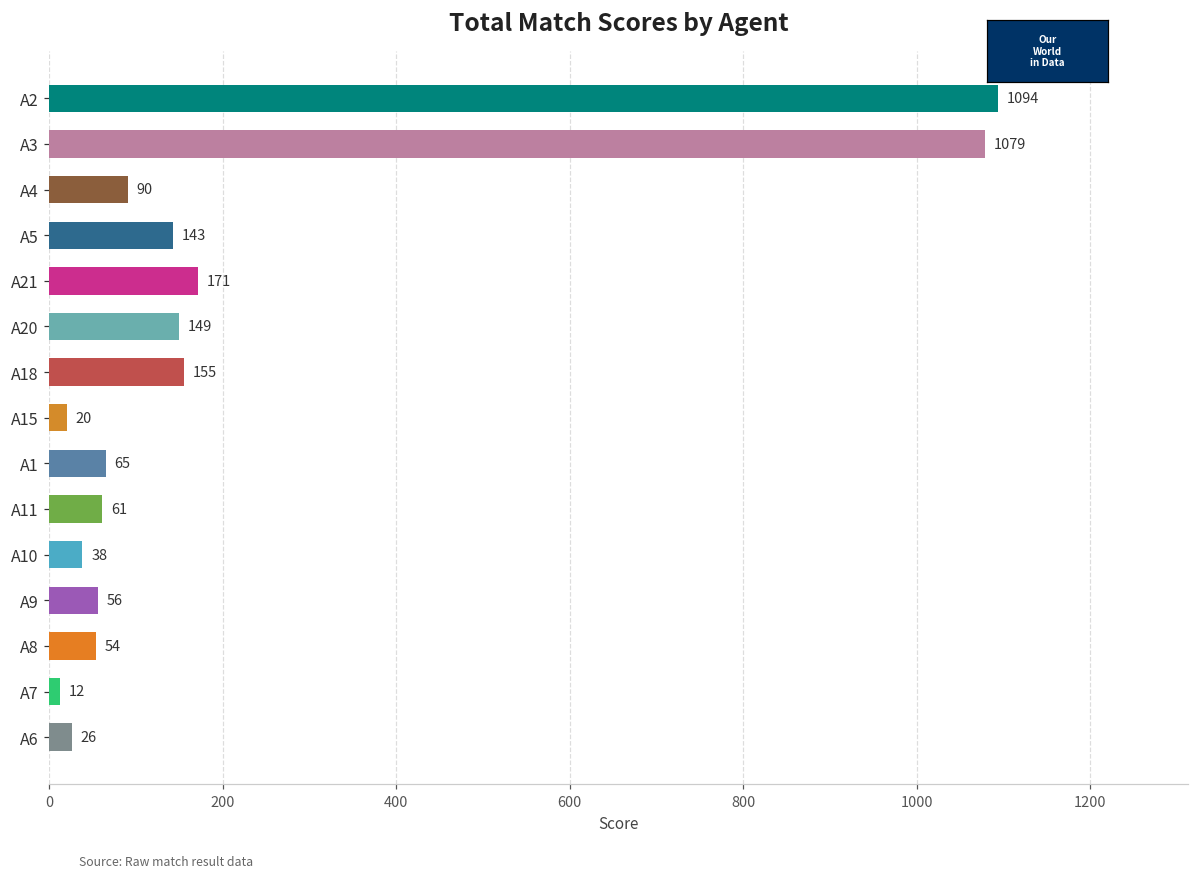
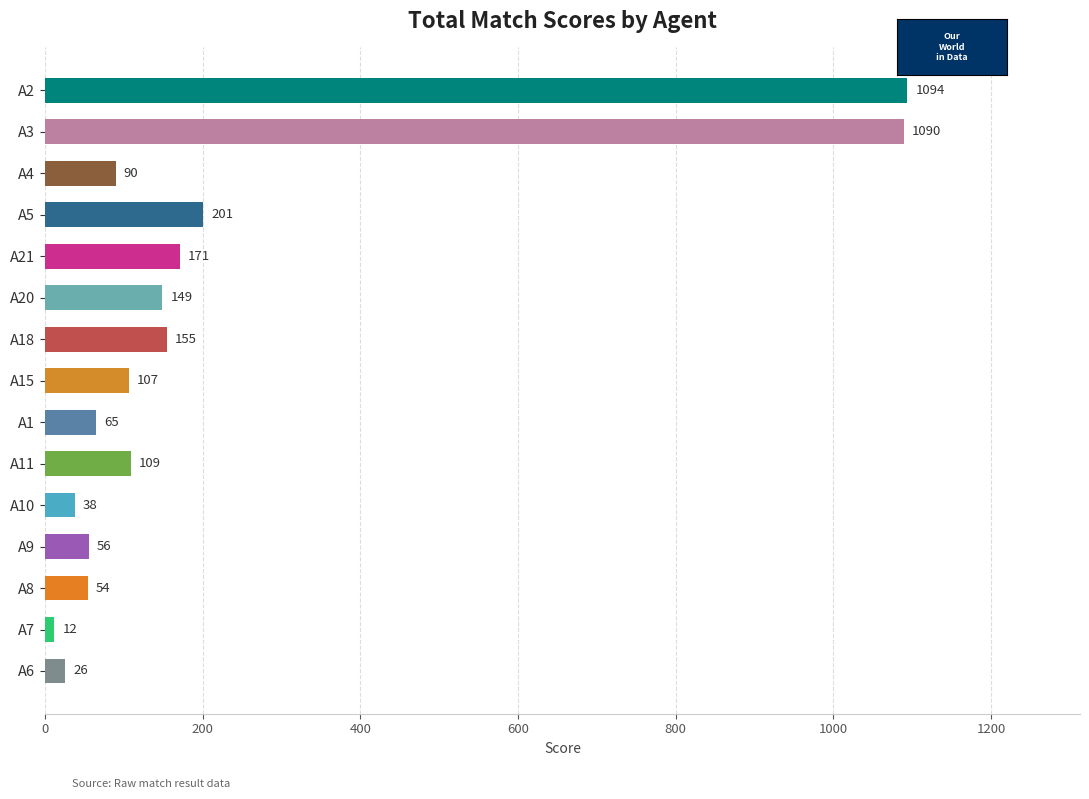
A3: 1079 -> 1090
A5: 143 -> 201
A15: 20 -> 107
A11: 61 -> 109
